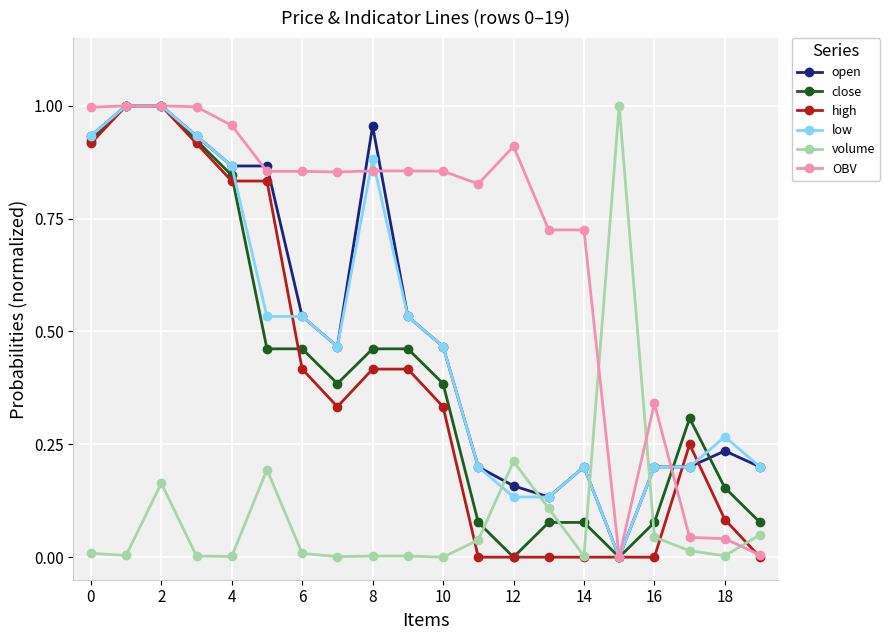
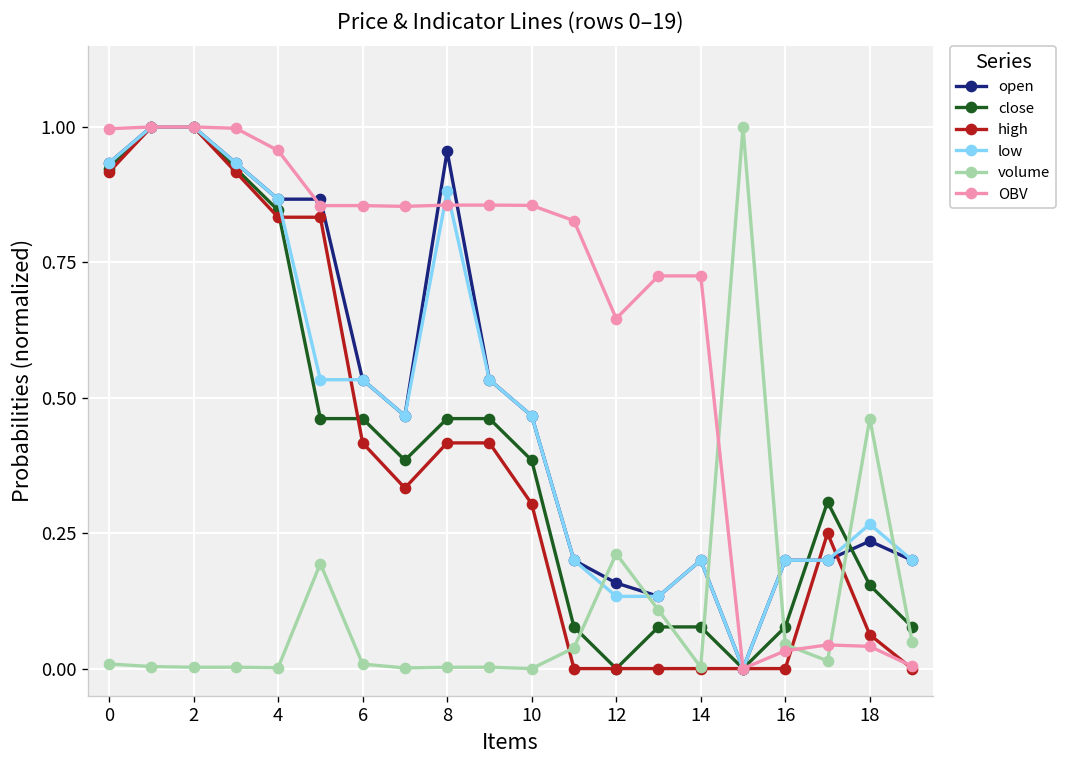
volume, 2: 0.16 -> 0.00
high, 10: 0.33 -> 0.30
OBV, 12: 0.91 -> 0.65
OBV, 16: 0.34 -> 0.03
high, 18: 0.08 -> 0.06
volume, 18: 0.00 -> 0.46
